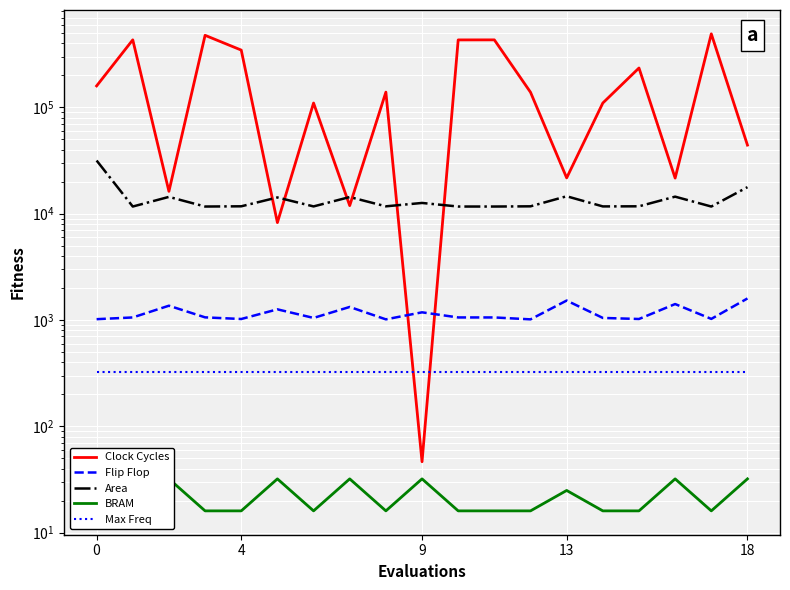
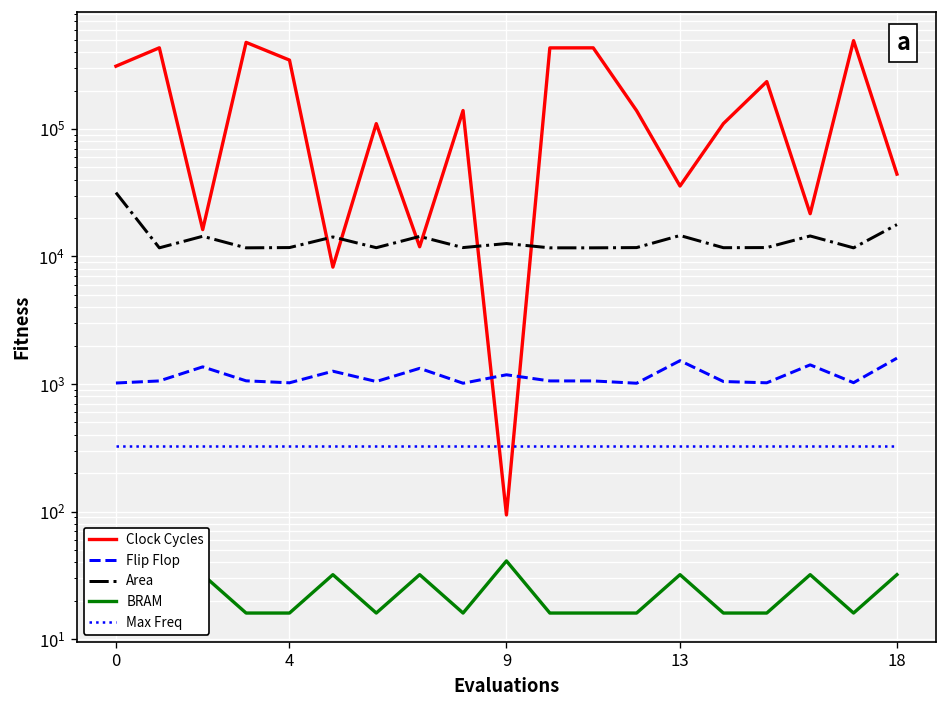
Clock Cycles, 0: 160000 -> 310000
Clock Cycles, 9: 50 -> 90
BRAM, 9: 32 -> 41
Clock Cycles, 13: 22000 -> 36000
BRAM, 13: 25 -> 32
